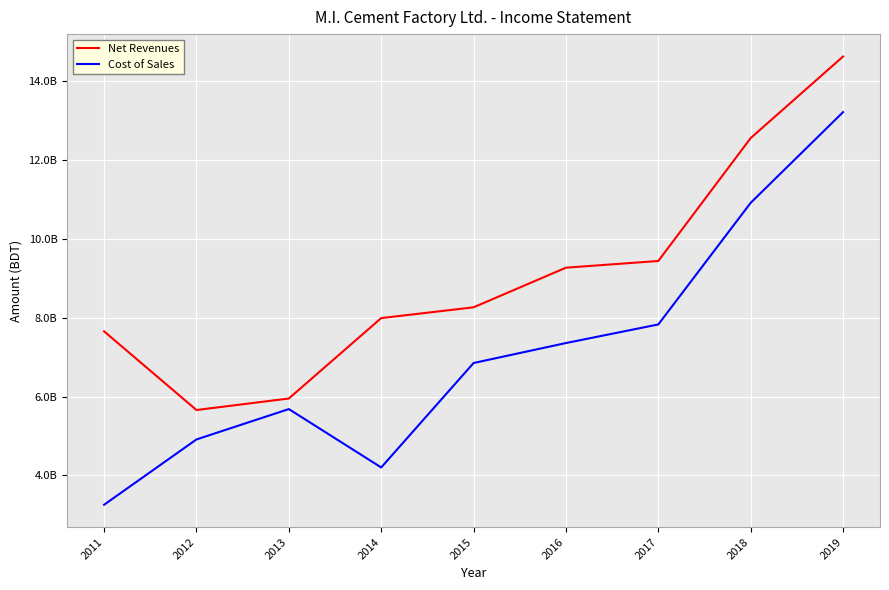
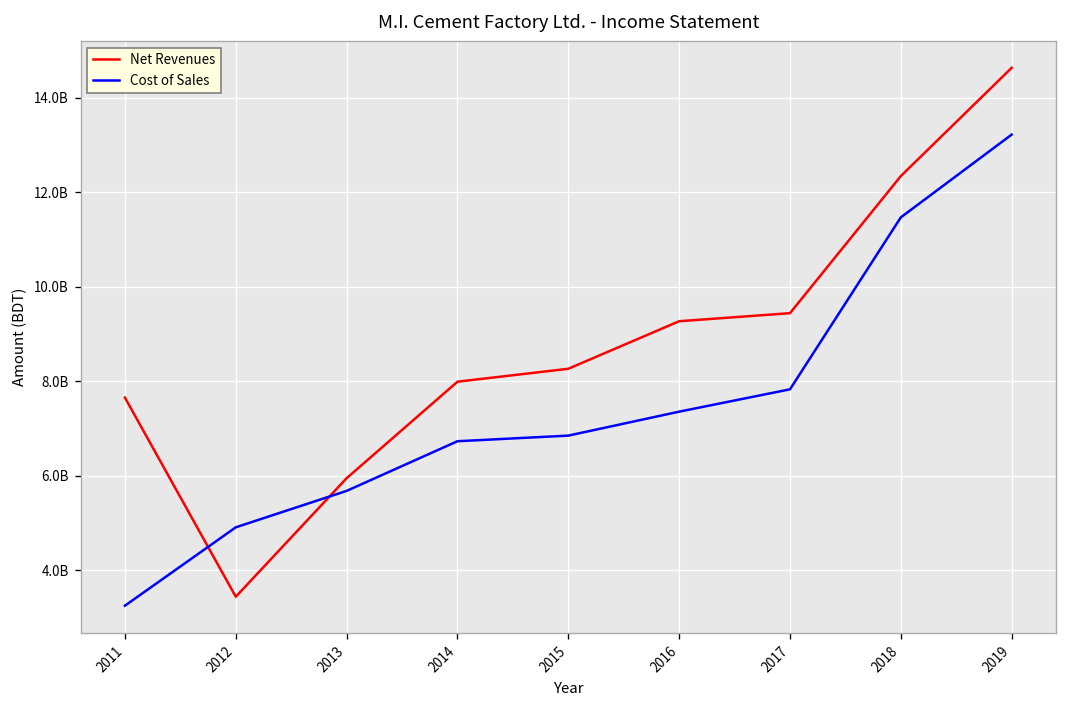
Net Revenues, 2012: 5700000000 -> 3400000000
Cost of Sales, 2014: 4200000000 -> 6700000000
Net Revenues, 2018: 12600000000 -> 12300000000
Cost of Sales, 2018: 10900000000 -> 11500000000
